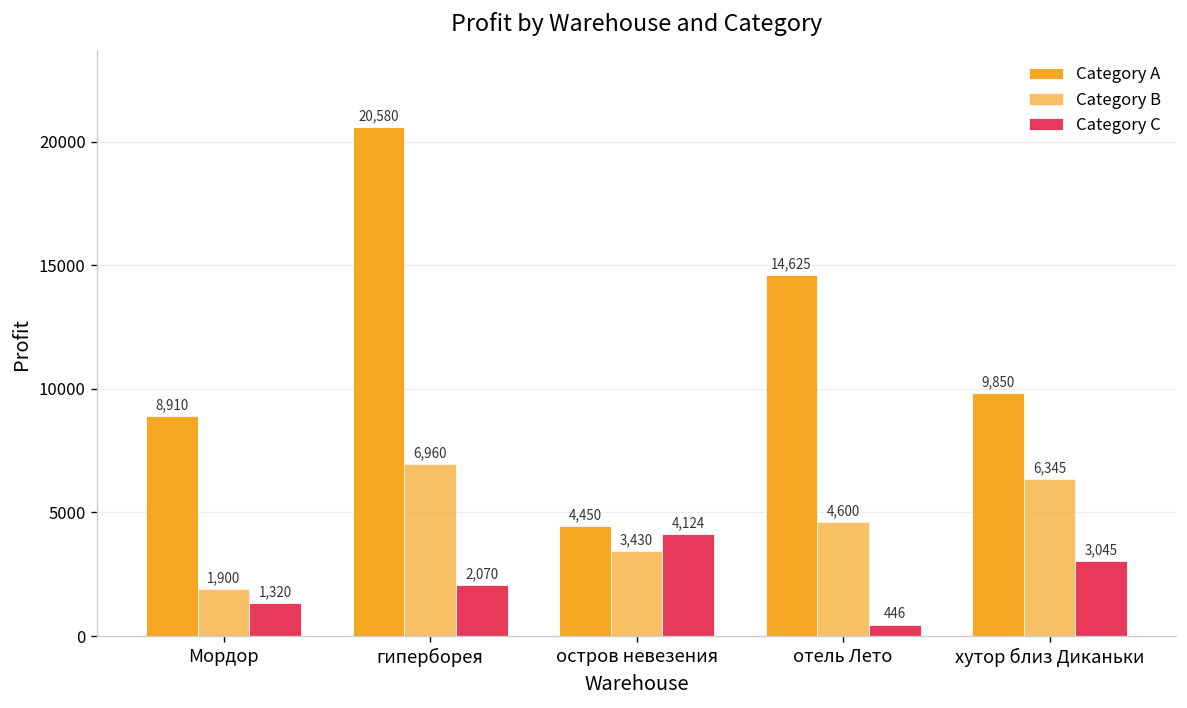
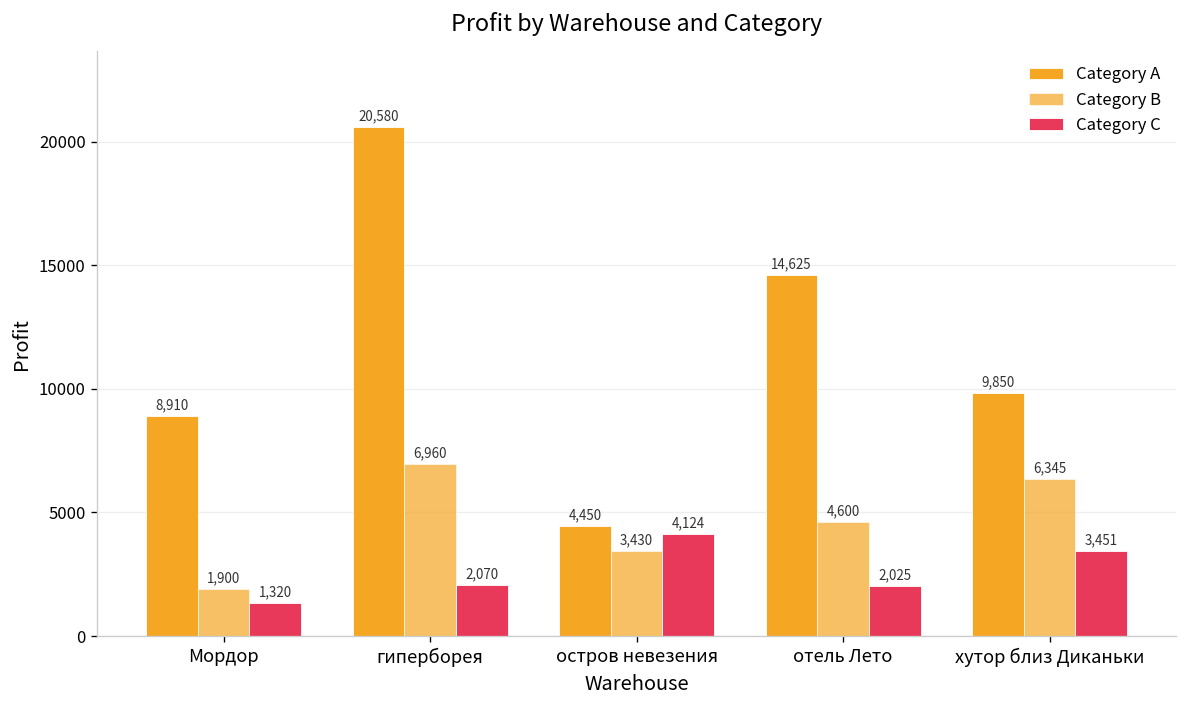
Category C, отель Лето: 446 -> 2,025
Category C, хутор близ Диканьки: 3,045 -> 3,451
